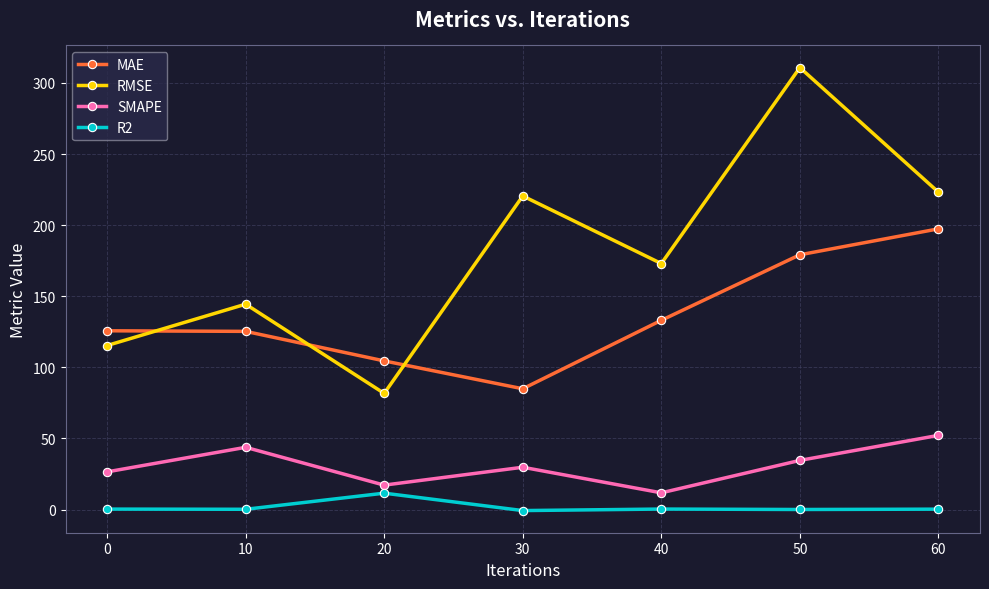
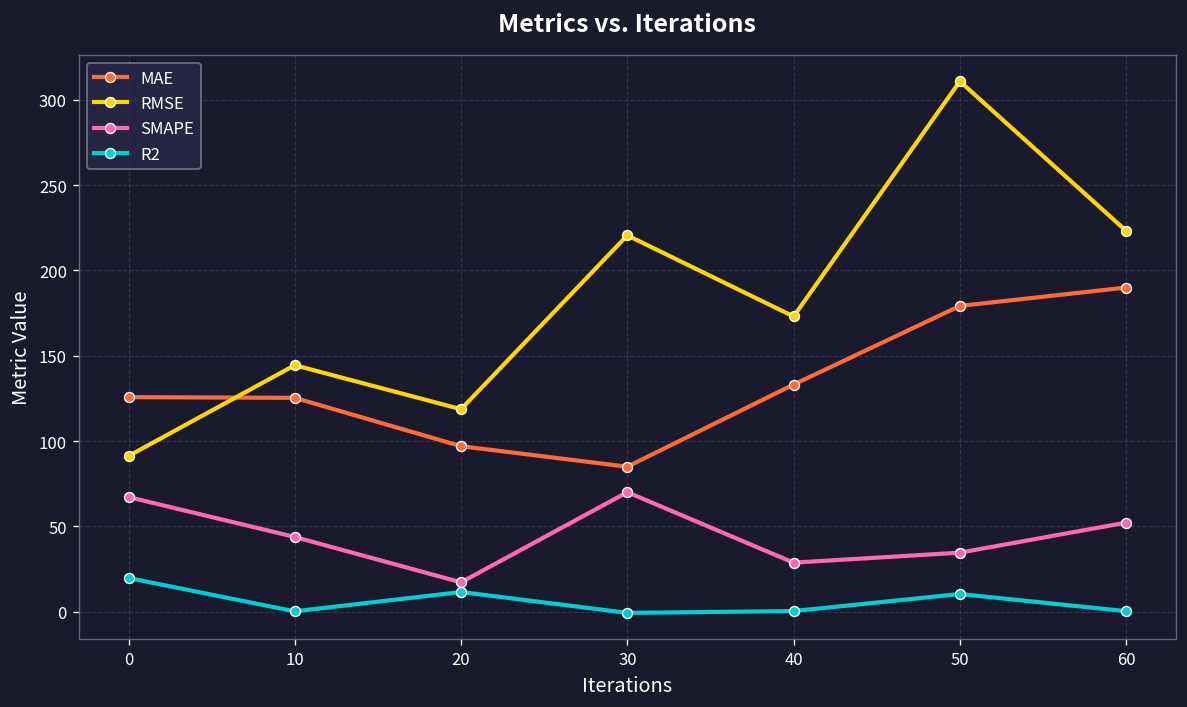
RMSE, 0: 115 -> 91
SMAPE, 0: 27 -> 67
R2, 0: 0 -> 20
MAE, 20: 105 -> 97
RMSE, 20: 82 -> 119
SMAPE, 30: 30 -> 70
SMAPE, 40: 12 -> 29
R2, 50: 0 -> 10
MAE, 60: 197 -> 190
